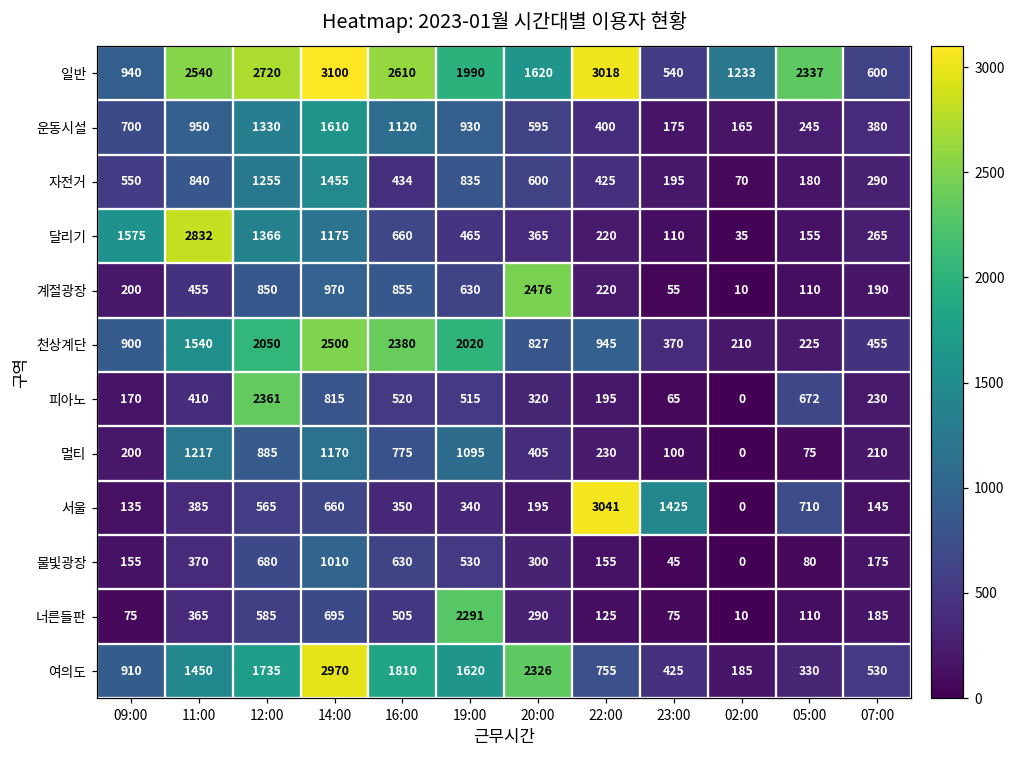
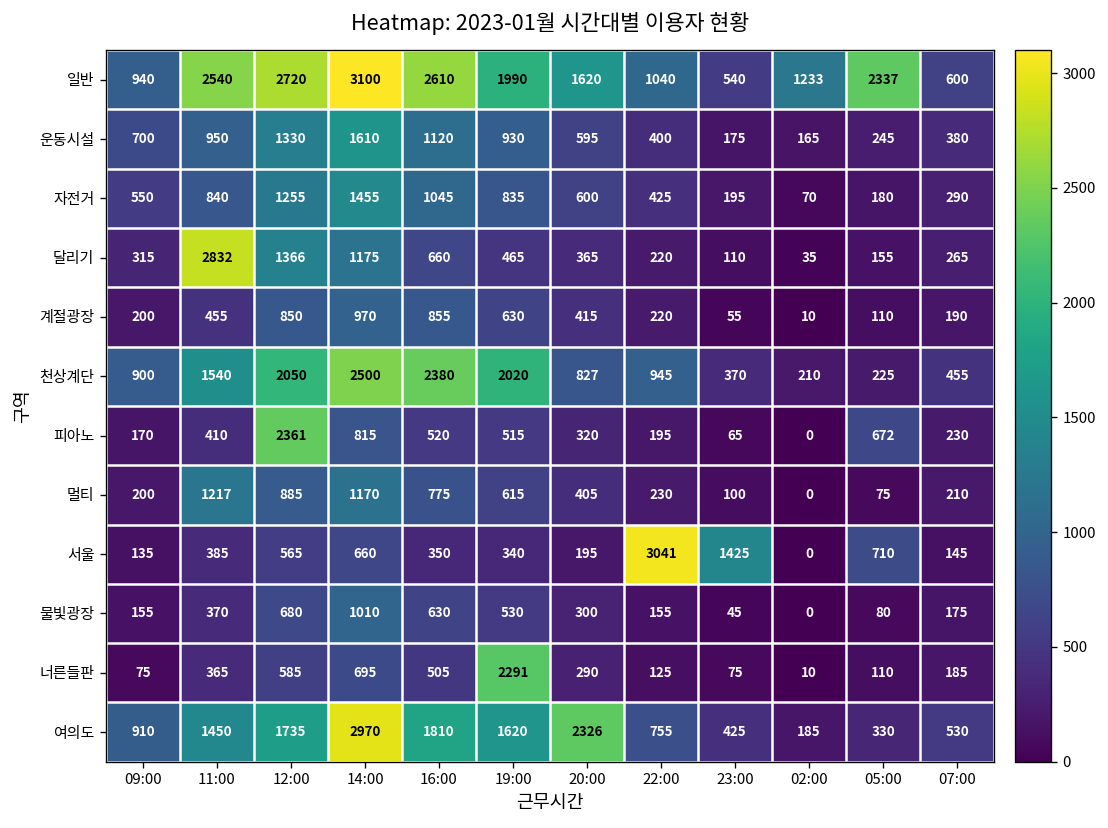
일반, 22:00: 3018 -> 1040
자전거, 16:00: 434 -> 1045
달리기, 09:00: 1575 -> 315
계절광장, 20:00: 2476 -> 415
멀티, 19:00: 1095 -> 615
